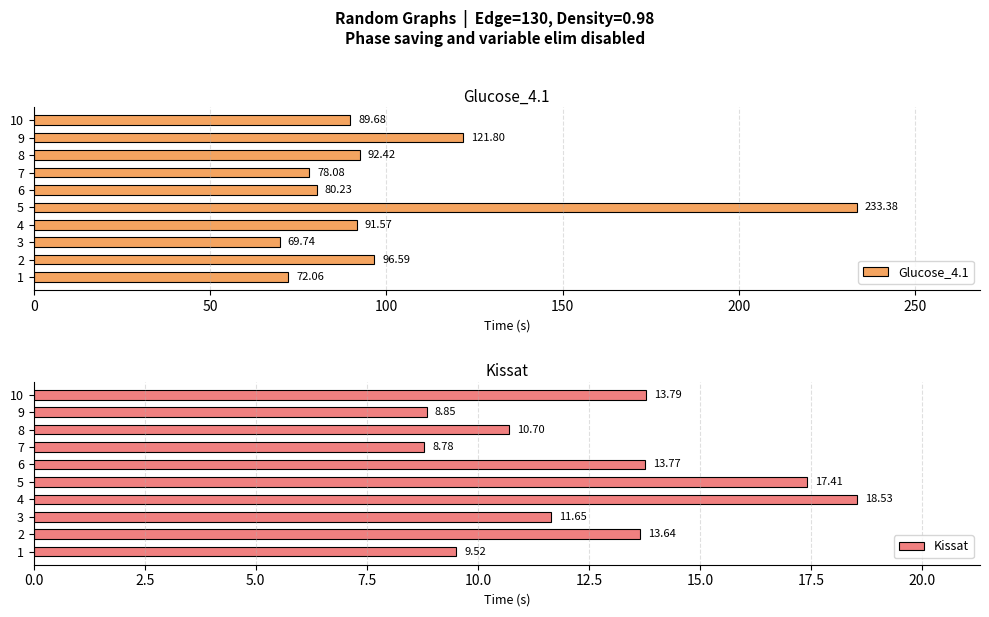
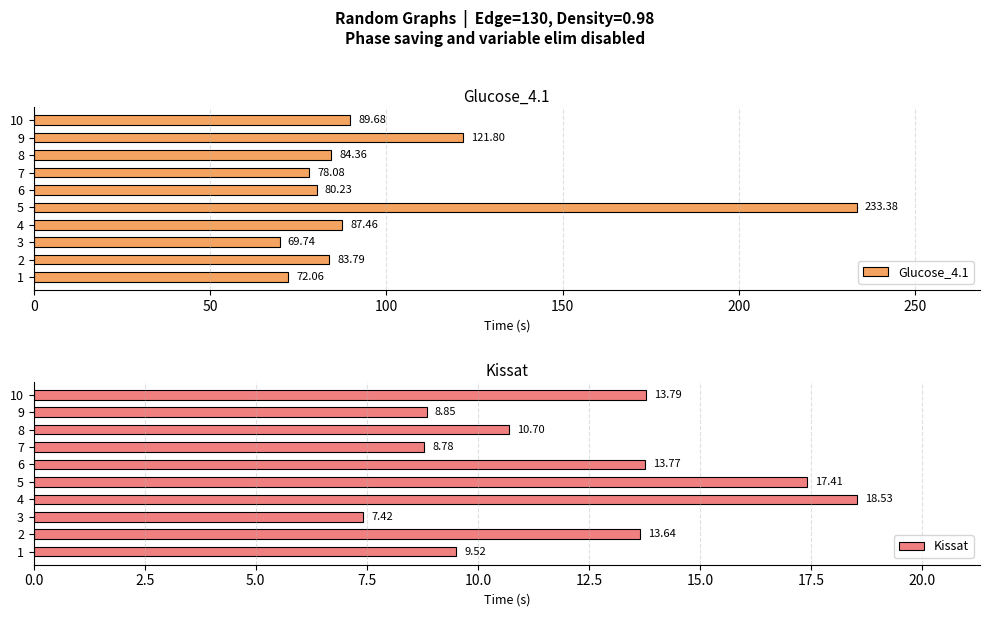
Glucose_4.1, 8: 92.42 -> 84.36
Glucose_4.1, 4: 91.57 -> 87.46
Glucose_4.1, 2: 96.59 -> 83.79
Kissat, 3: 11.65 -> 7.42
